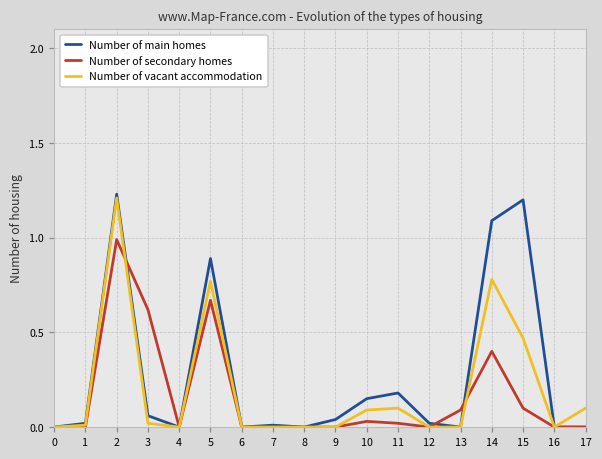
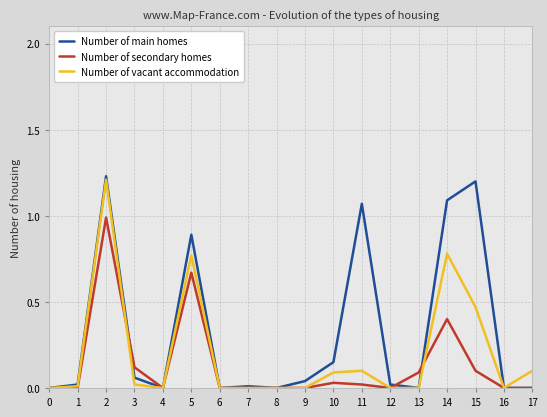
Number of secondary homes, 3: 0.62 -> 0.12
Number of main homes, 11: 0.18 -> 1.07
